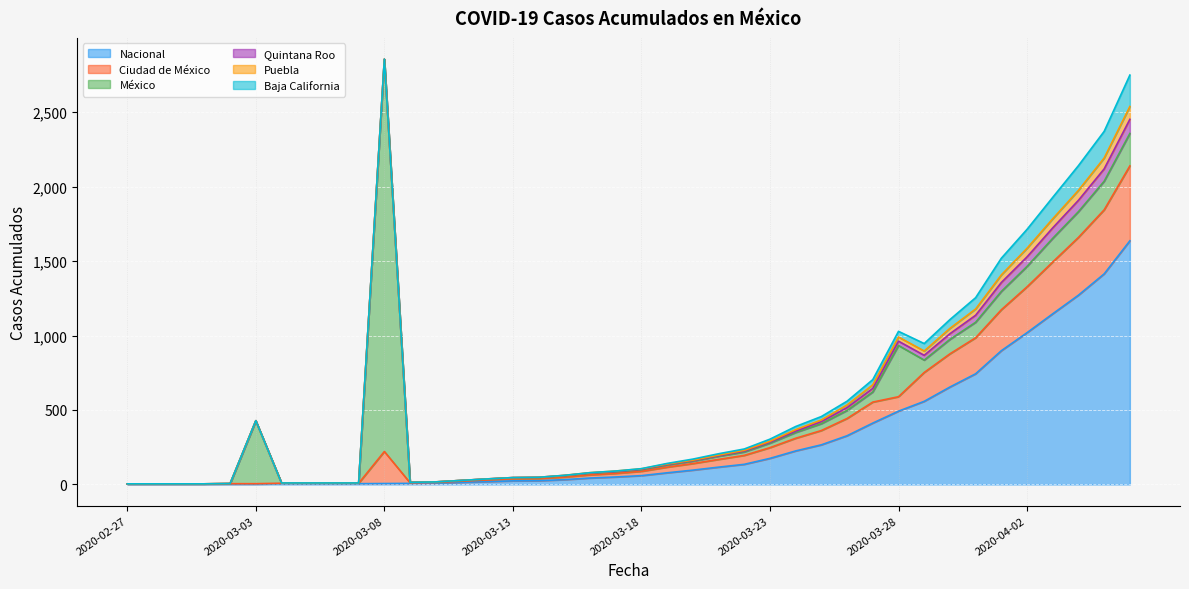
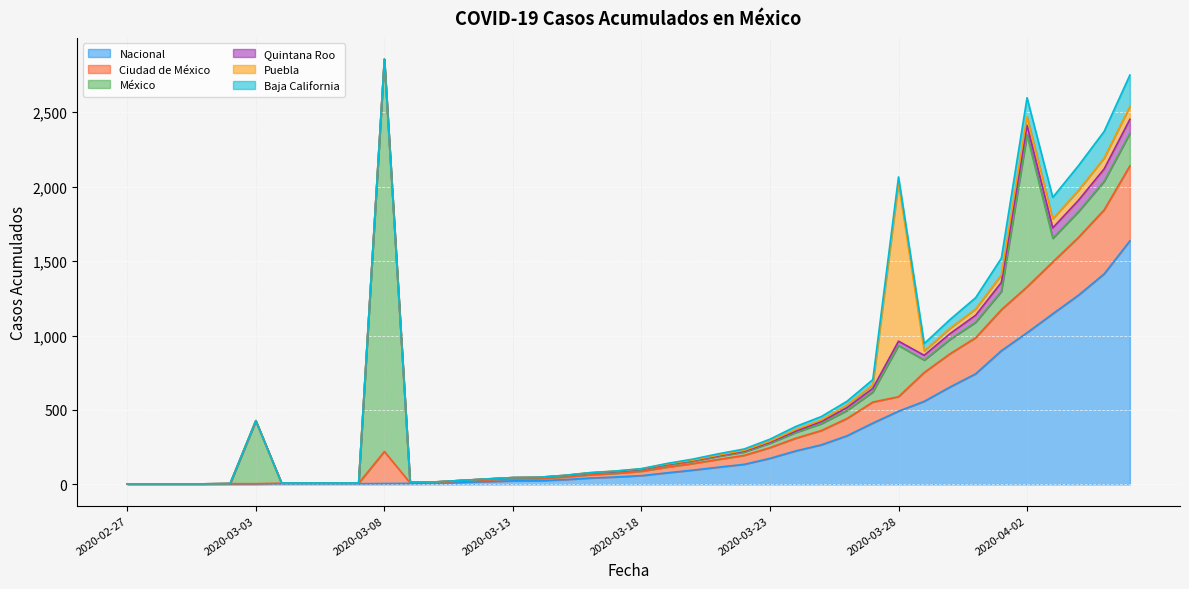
Puebla, 2020-03-28: 30 -> 1,070
México, 2020-04-02: 140 -> 1,020
